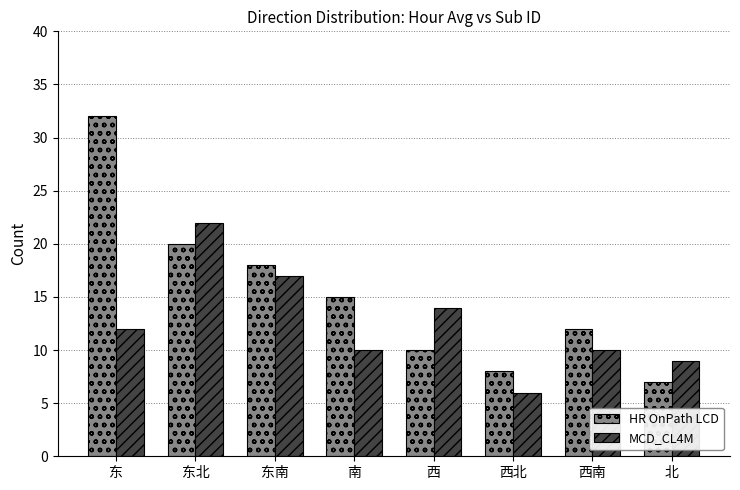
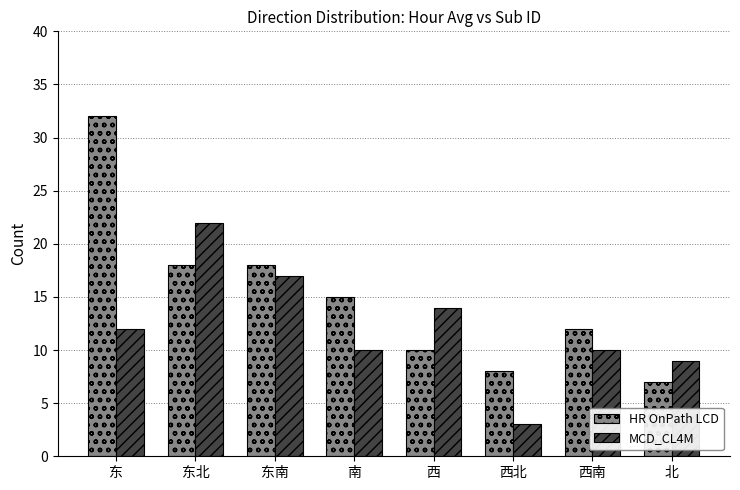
HR OnPath LCD, 东北: 20 -> 18
MCD_CL4M, 西北: 6 -> 3
